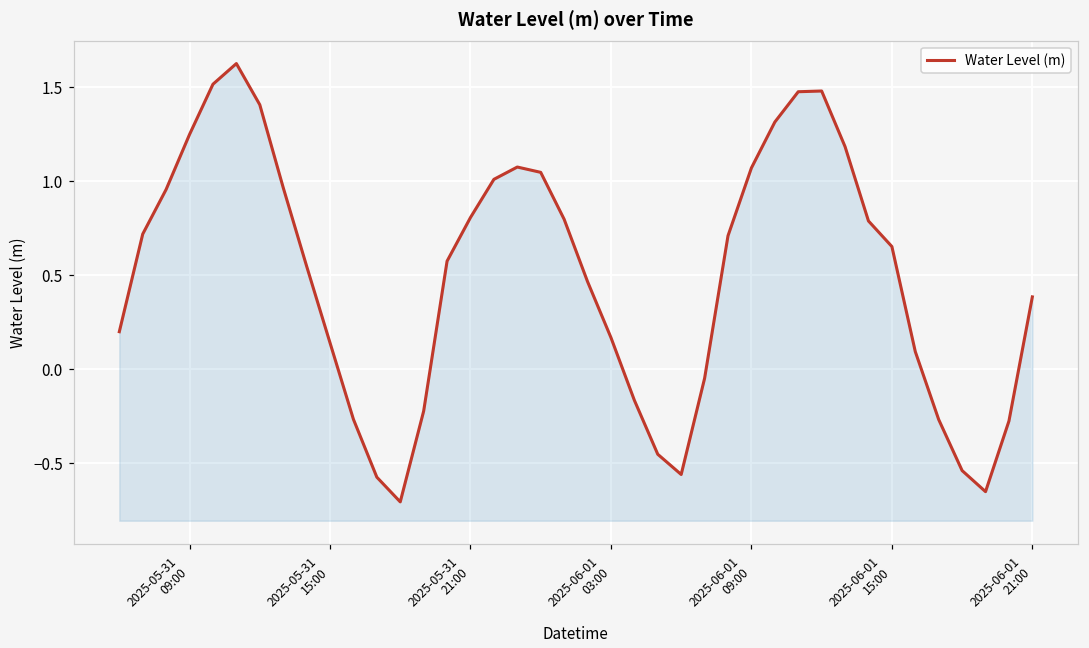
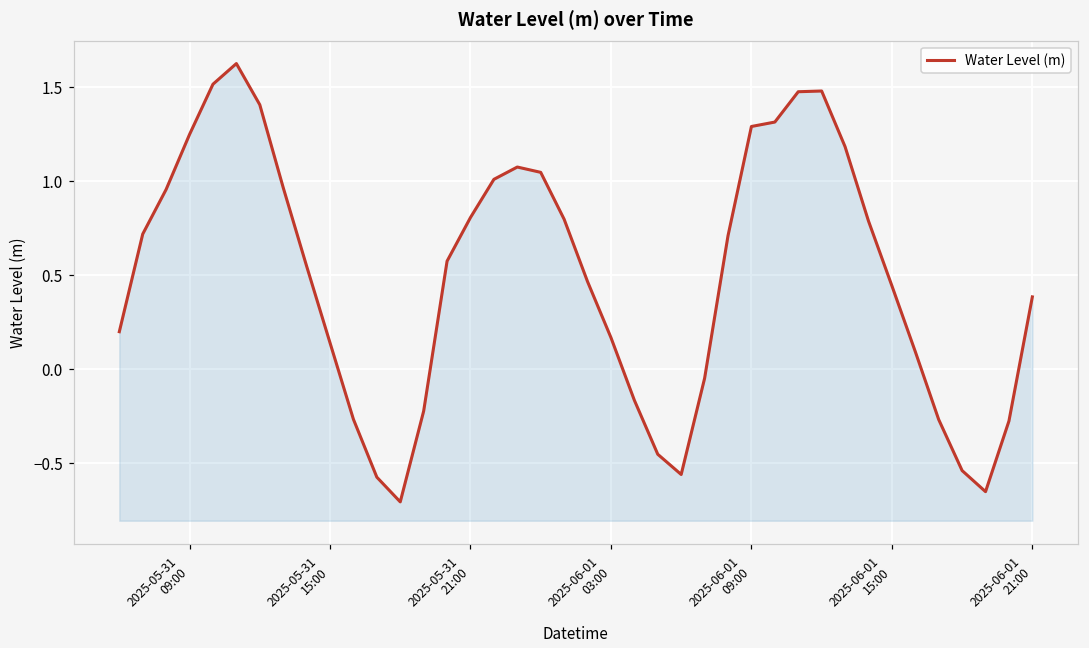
2025-06-01 09:00: 1.07 -> 1.29
2025-06-01 15:00: 0.65 -> 0.44
